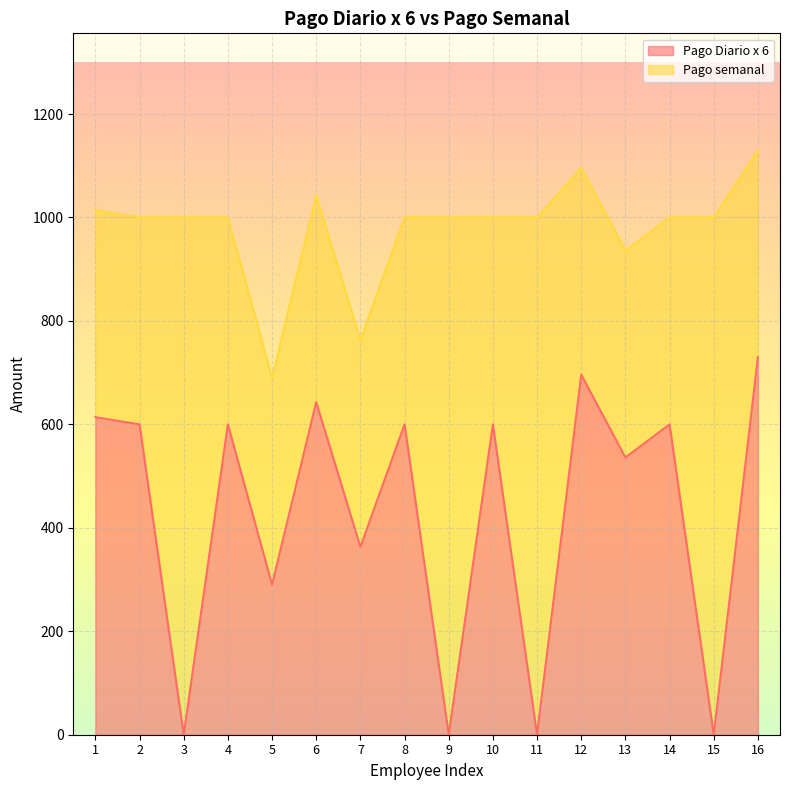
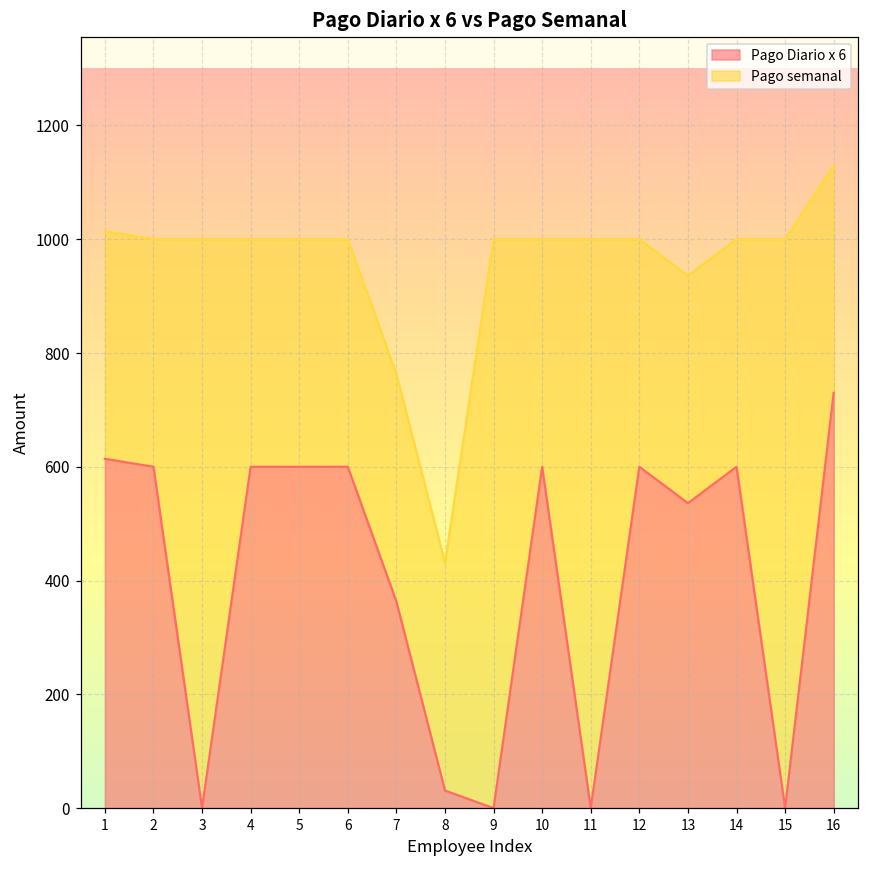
Pago Diario x 6, 5: 290 -> 600
Pago Diario x 6, 6: 640 -> 600
Pago Diario x 6, 8: 600 -> 30
Pago Diario x 6, 12: 700 -> 600
